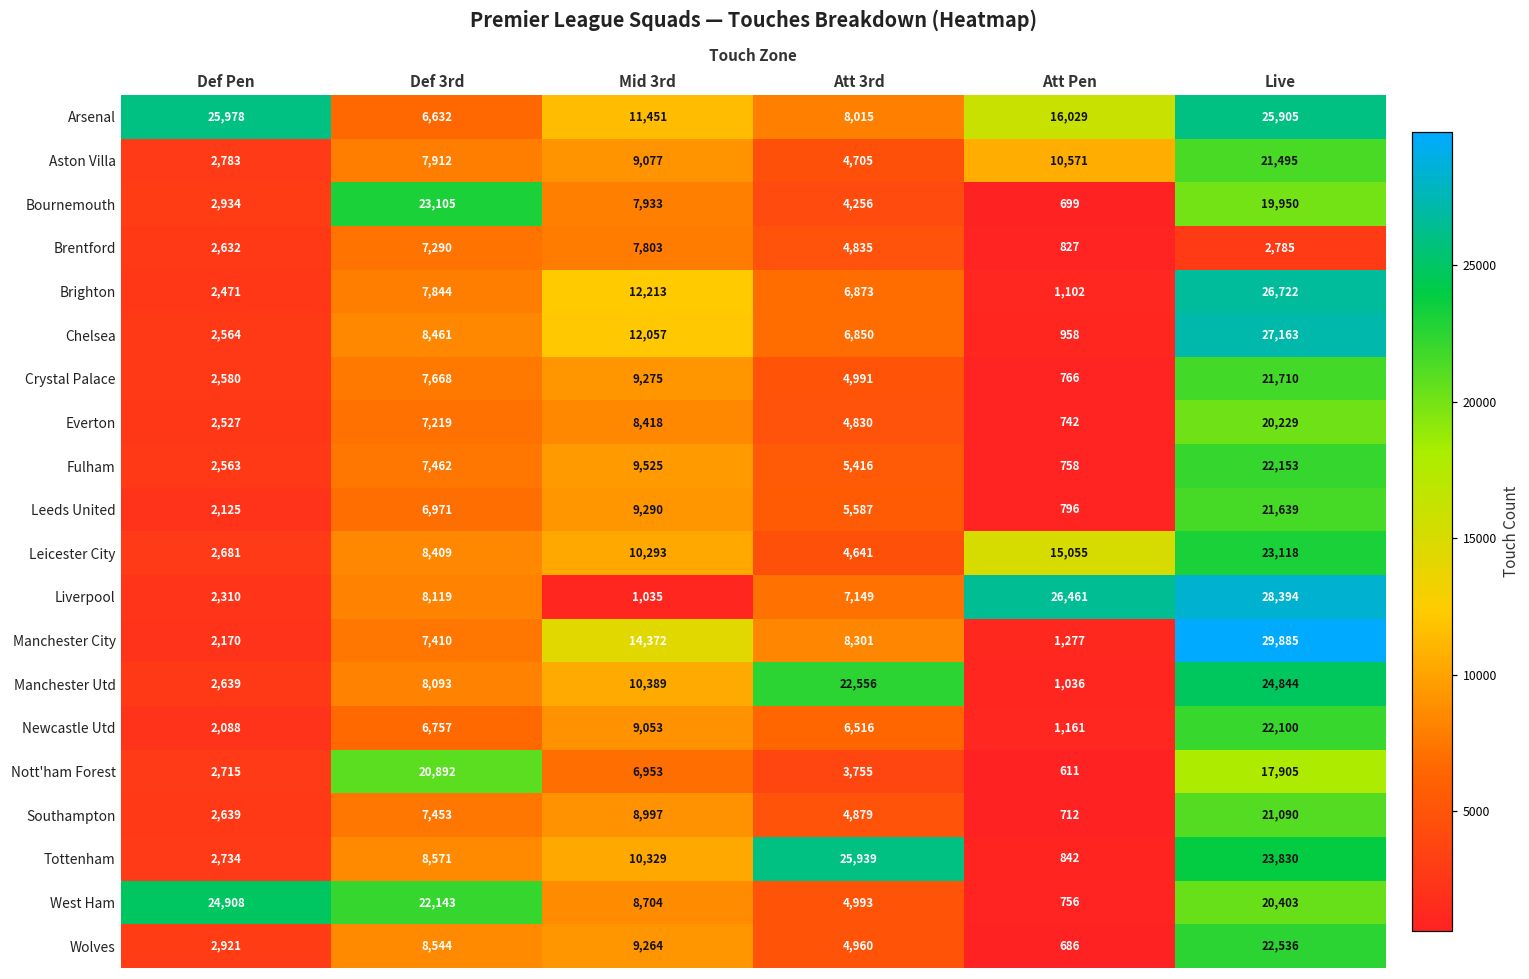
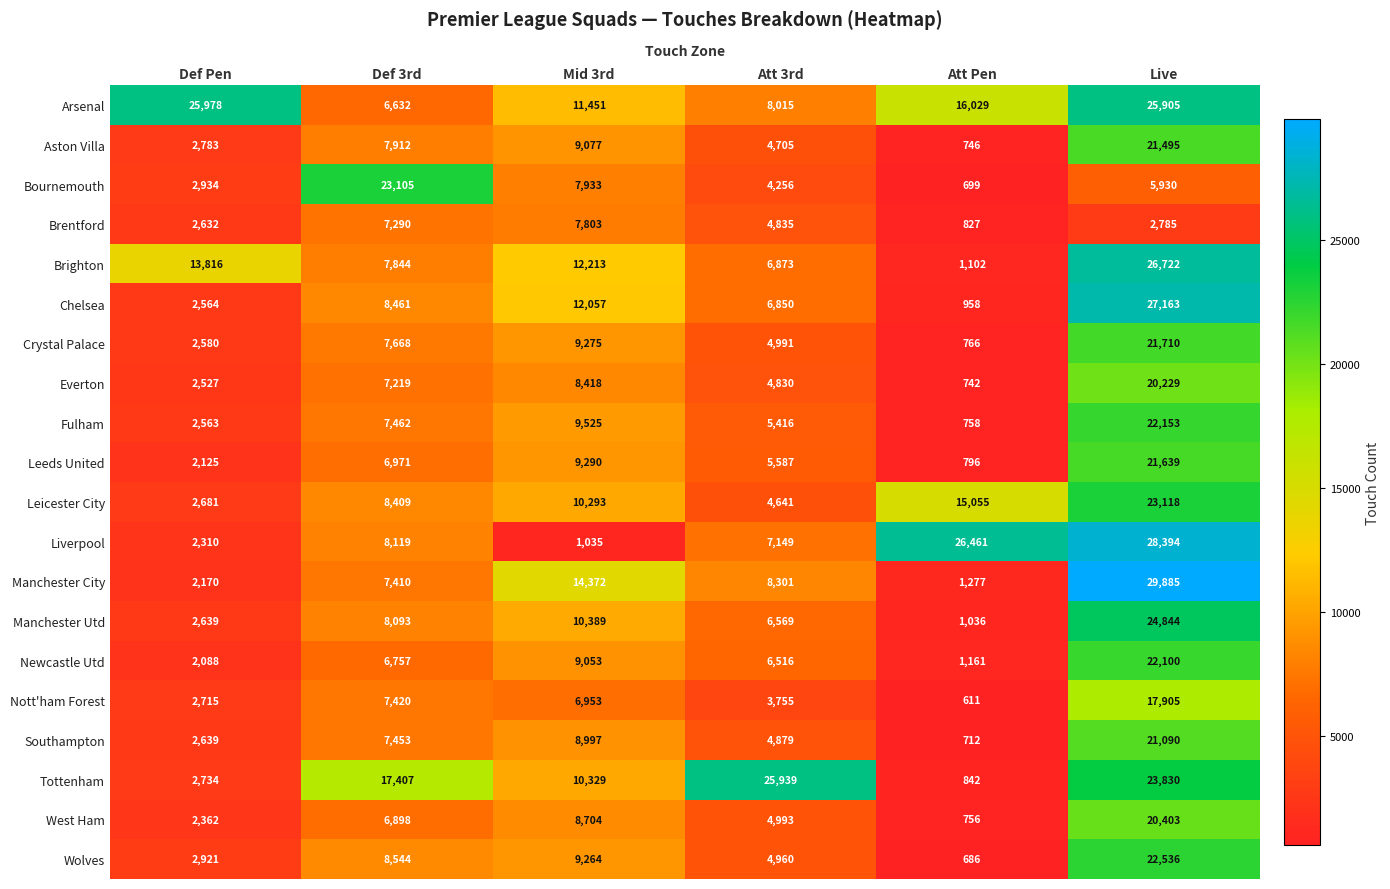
Aston Villa, Att Pen: 10,571 -> 746
Bournemouth, Live: 19,950 -> 5,930
Brighton, Def Pen: 2,471 -> 13,816
Manchester Utd, Att 3rd: 22,556 -> 6,569
Nott'ham Forest, Def 3rd: 20,892 -> 7,420
Tottenham, Def 3rd: 8,571 -> 17,407
West Ham, Def Pen: 24,908 -> 2,362
West Ham, Def 3rd: 22,143 -> 6,898
